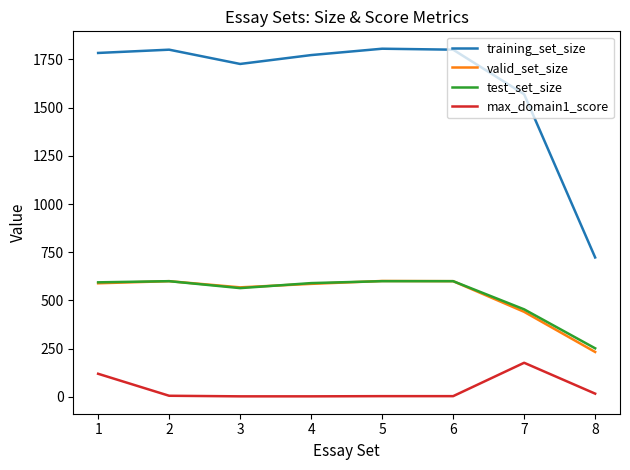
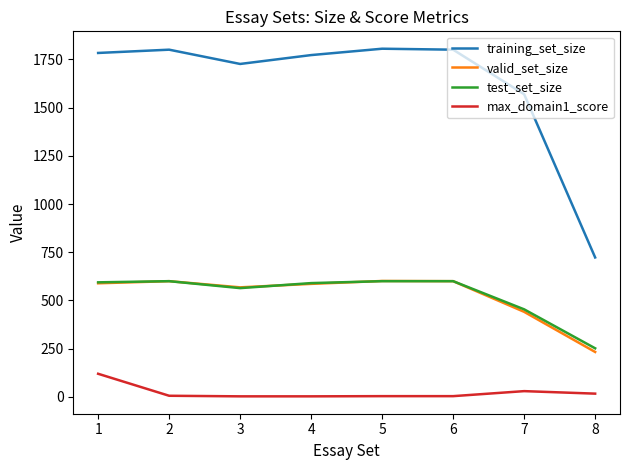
max_domain1_score, 7: 180 -> 30
